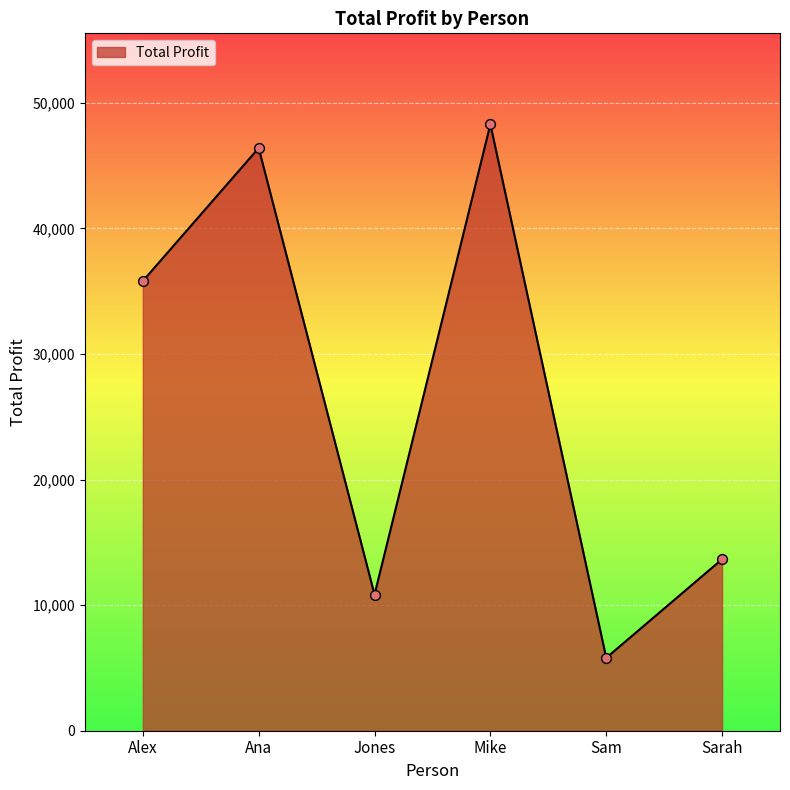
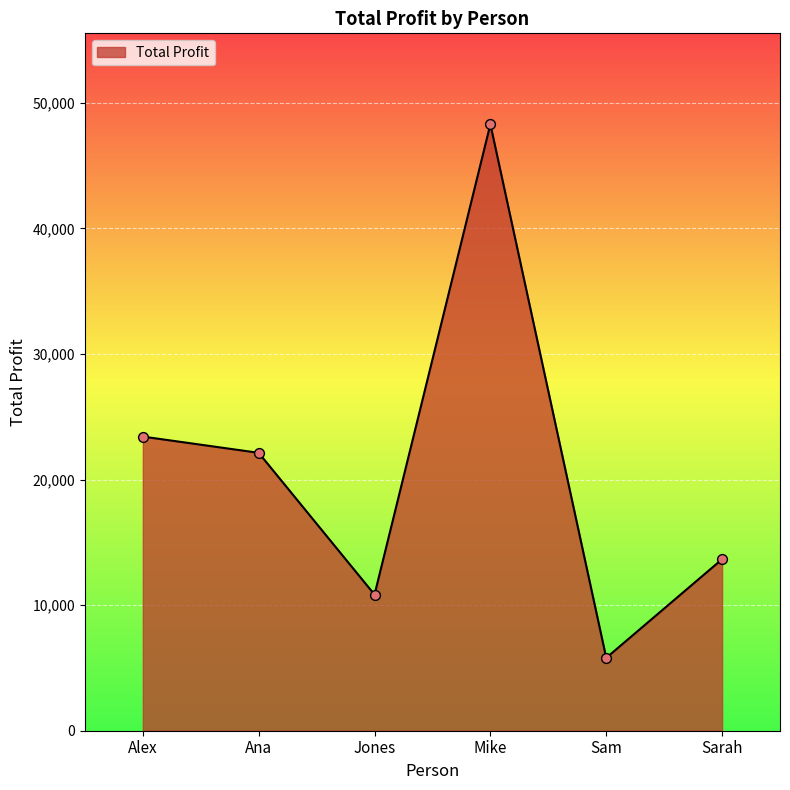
Alex: 35,800 -> 23,400
Ana: 46,400 -> 22,100
